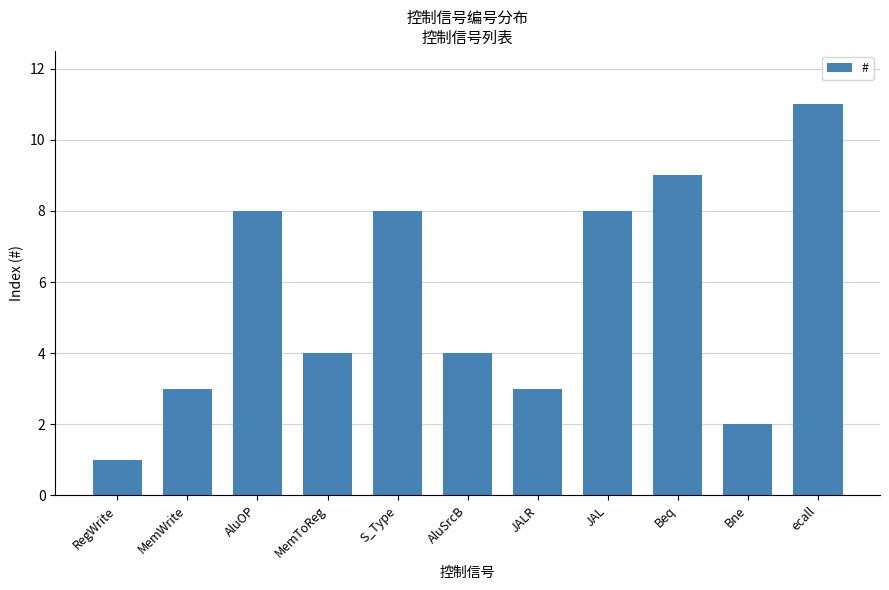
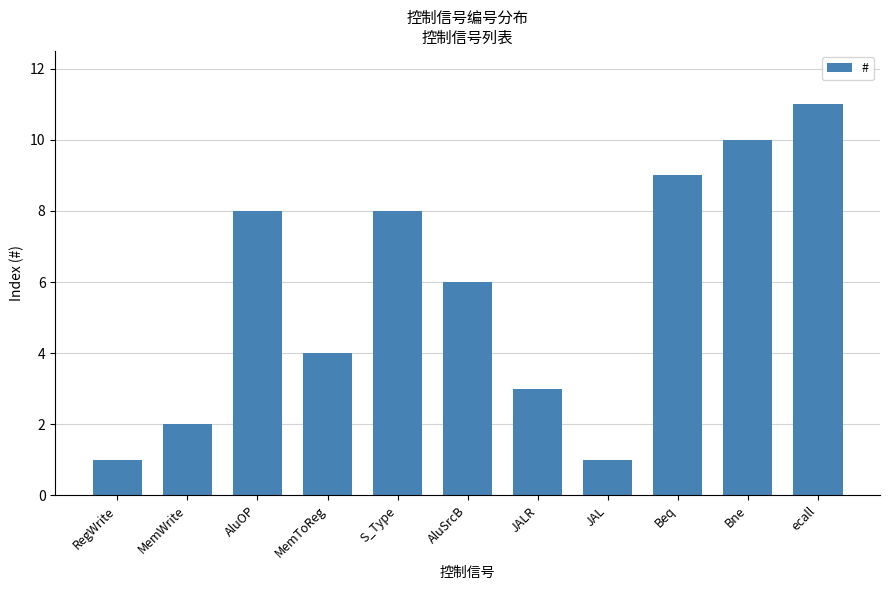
MemWrite: 3 -> 2
AluSrcB: 4 -> 6
JAL: 8 -> 1
Bne: 2 -> 10
